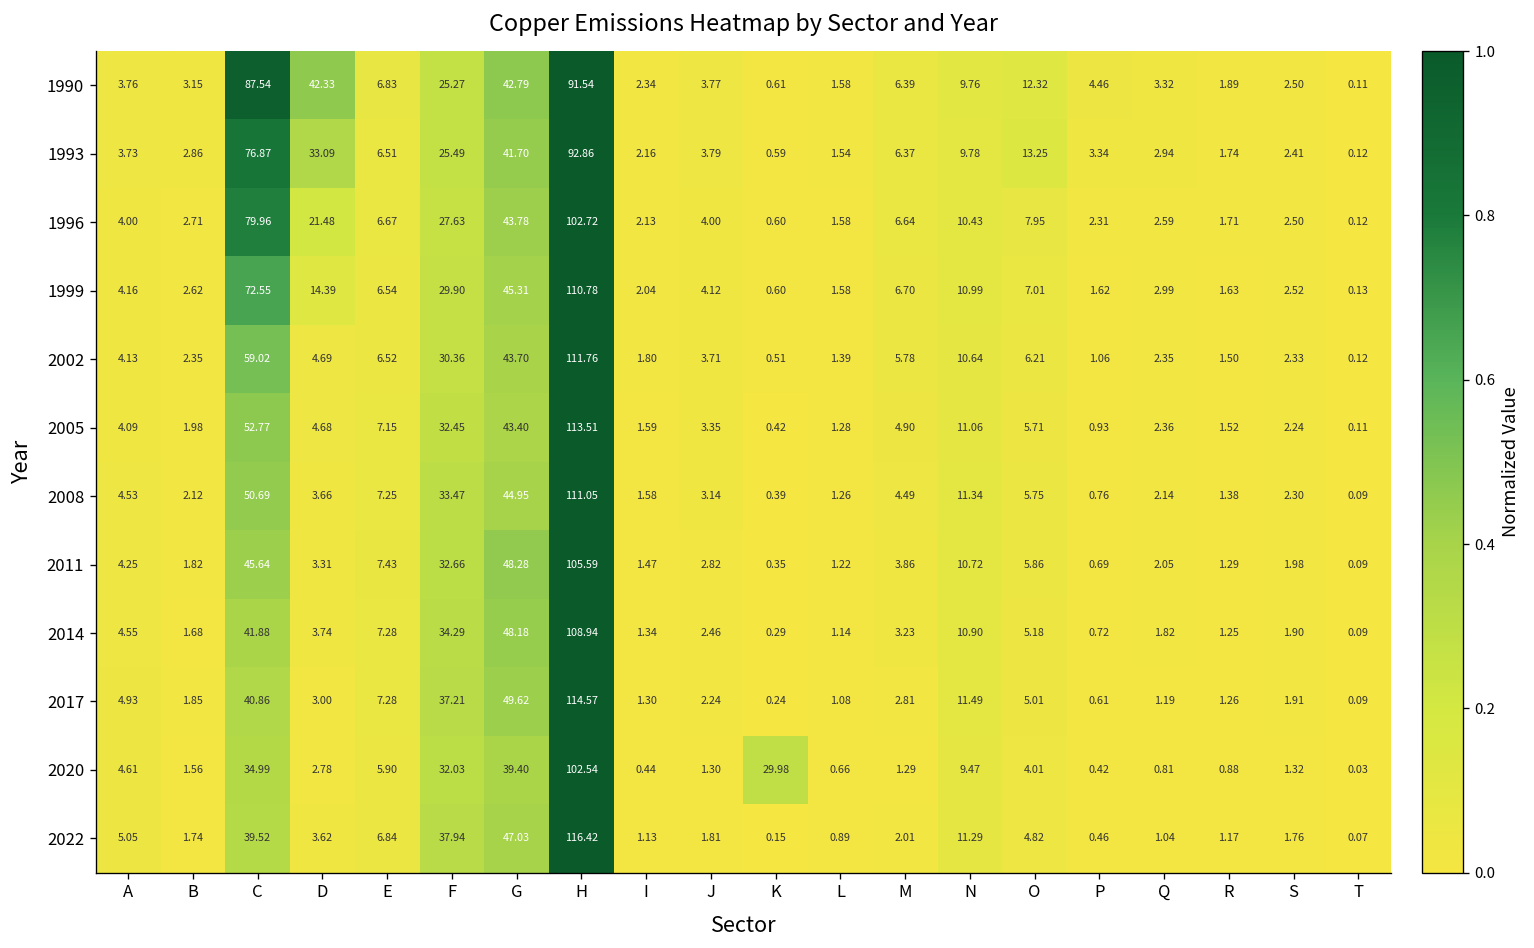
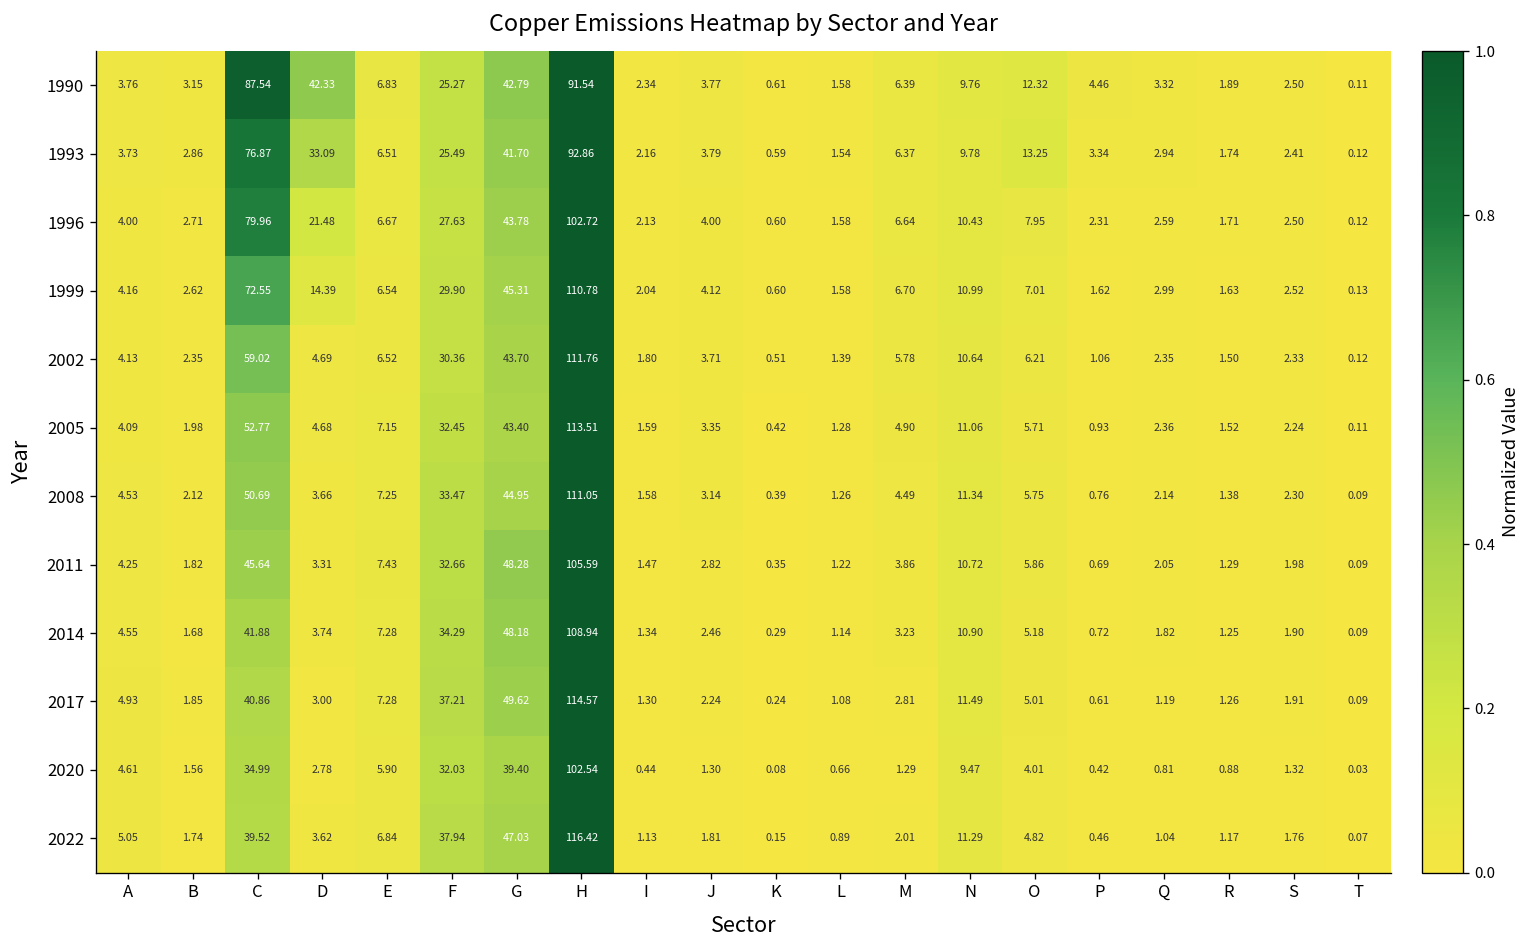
2020, K: 29.98 -> 0.08
